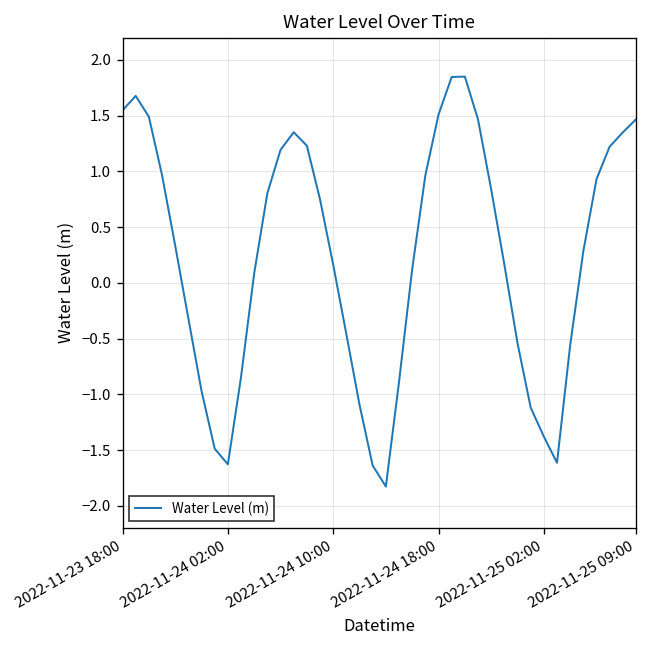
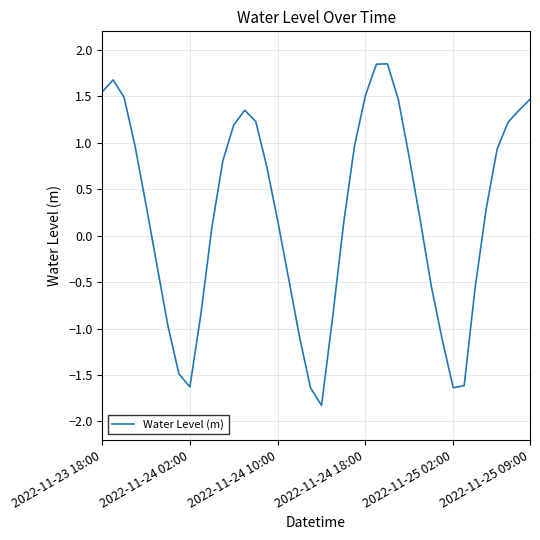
2022-11-25 02:00: -1.4 -> -1.6
